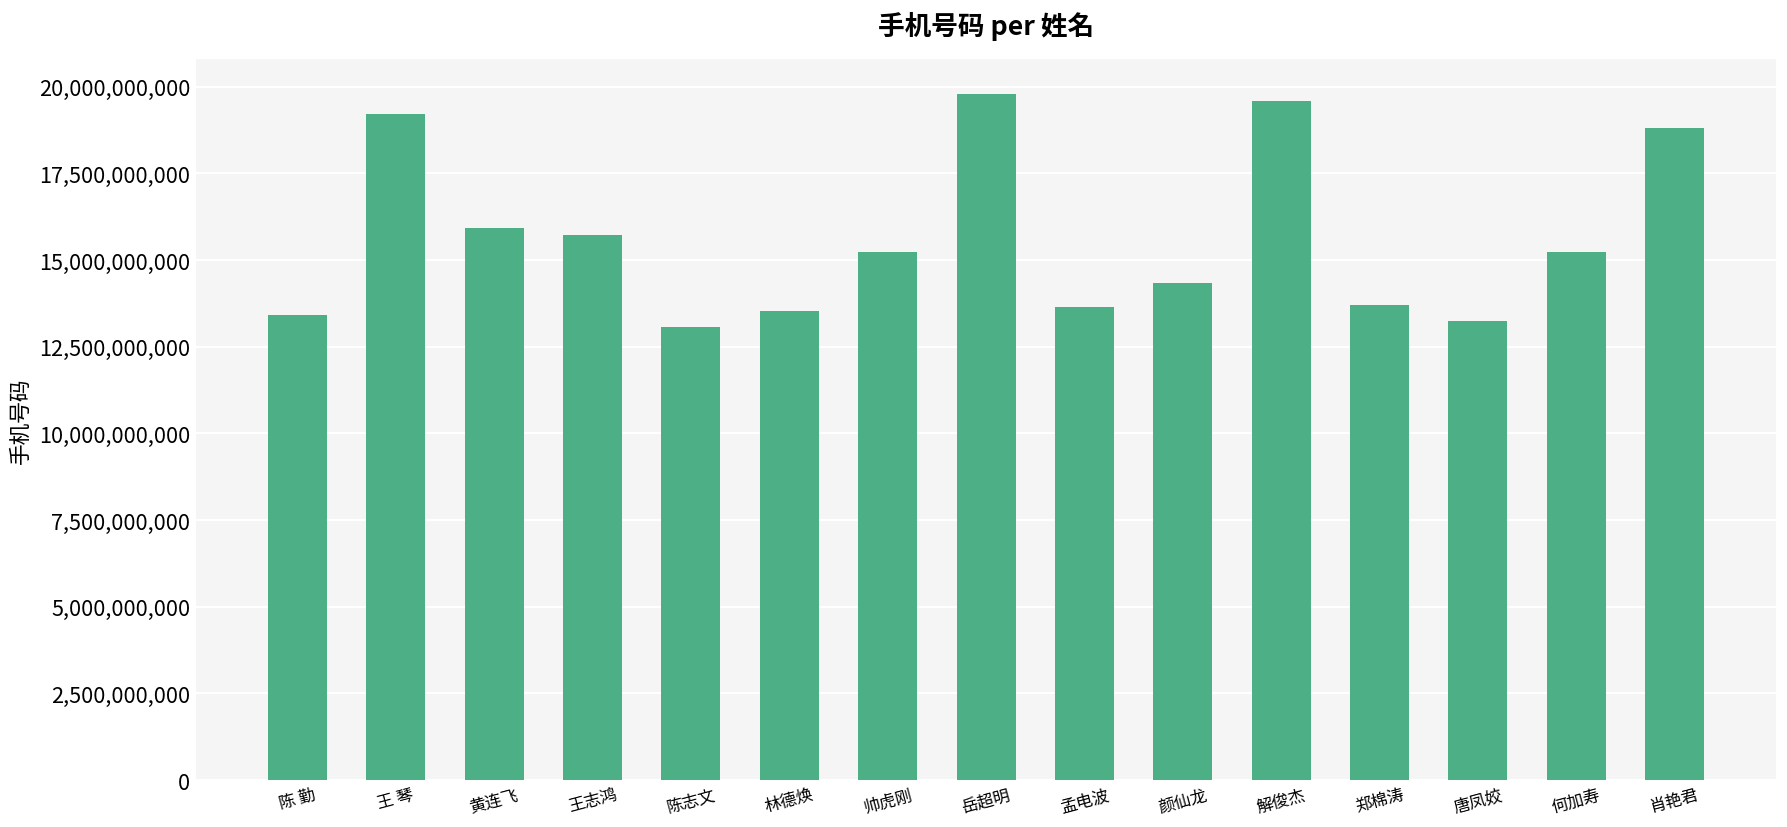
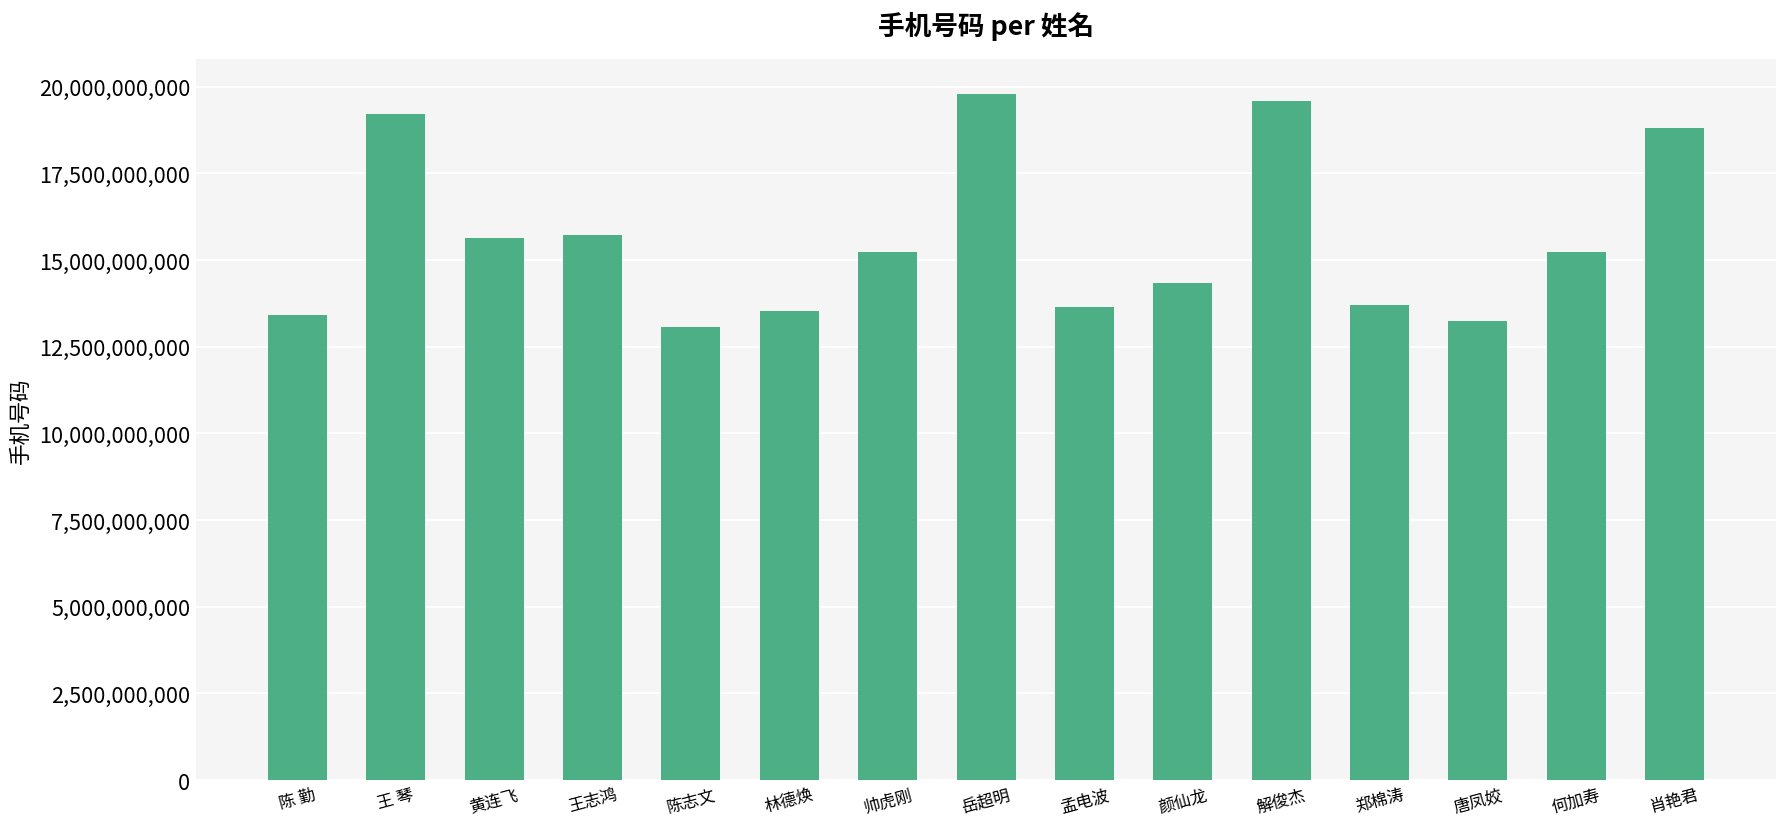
黄连飞: 15,900,000,000 -> 15,600,000,000
